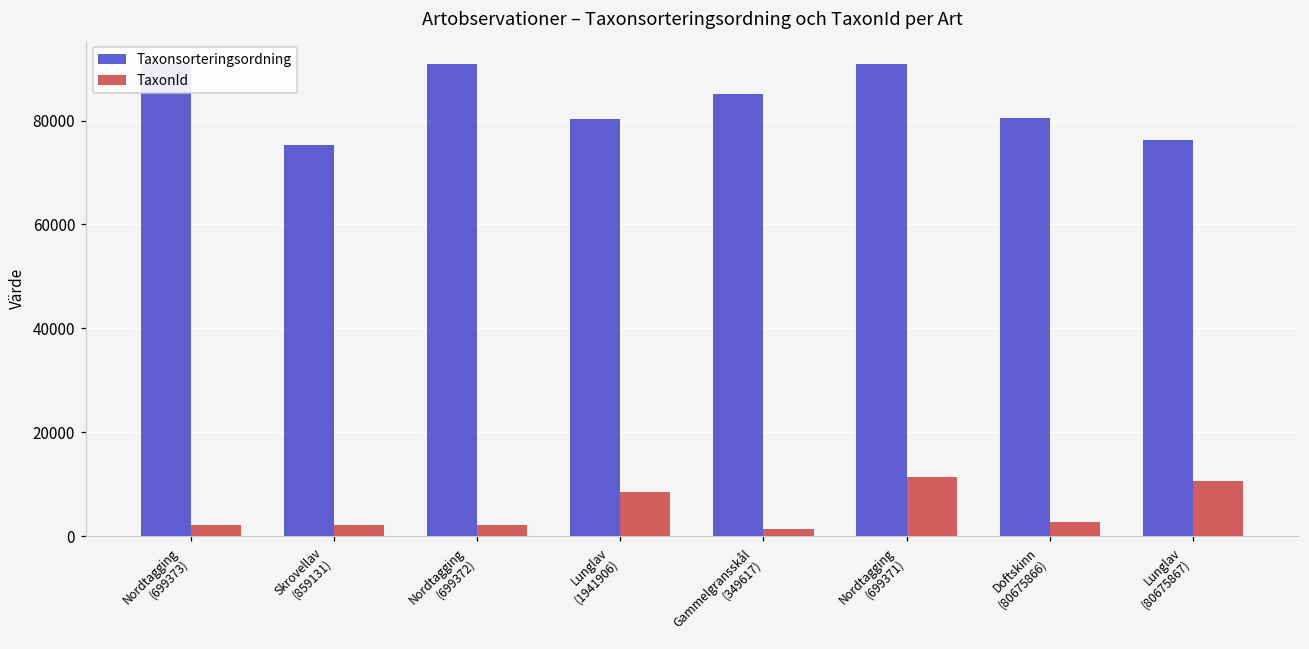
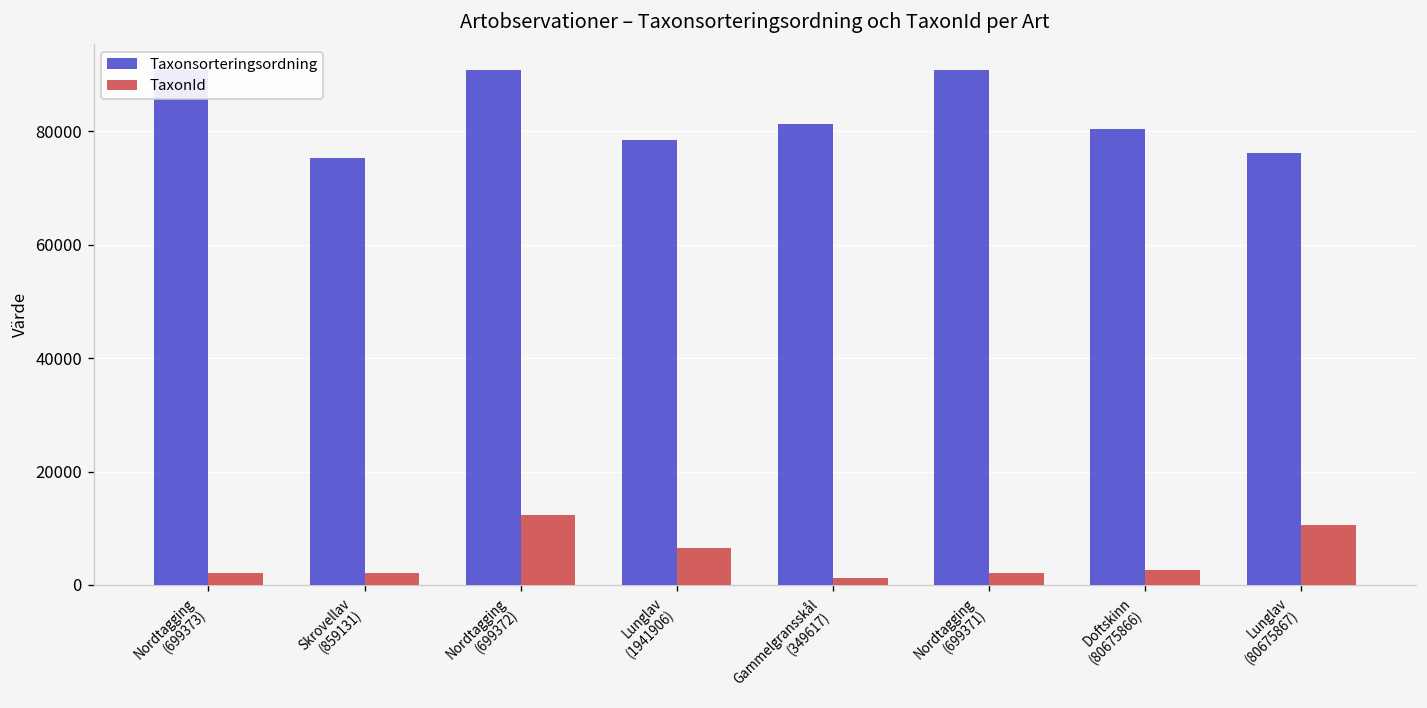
TaxonId, Nordtagging (699372): 2000 -> 12000
Taxonsorteringsordning, Lunglav (1941906): 80000 -> 79000
TaxonId, Lunglav (1941906): 8000 -> 6000
Taxonsorteringsordning, Gammelgransskål (349617): 85000 -> 81000
TaxonId, Nordtagging (699371): 11000 -> 2000
